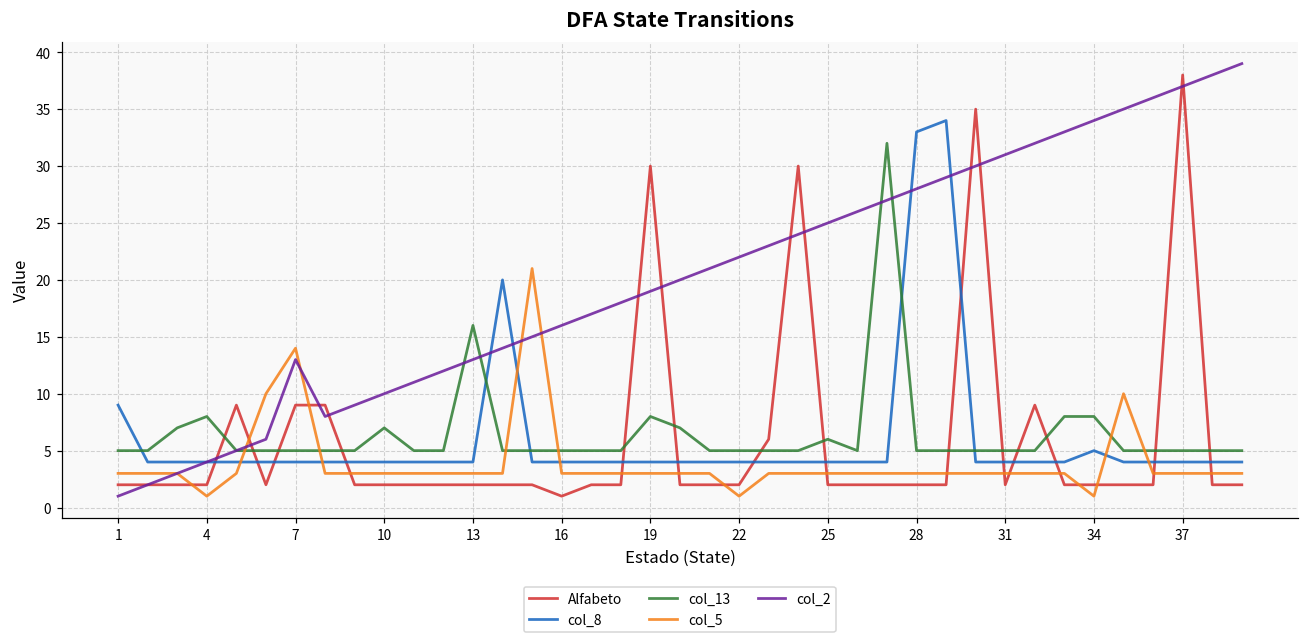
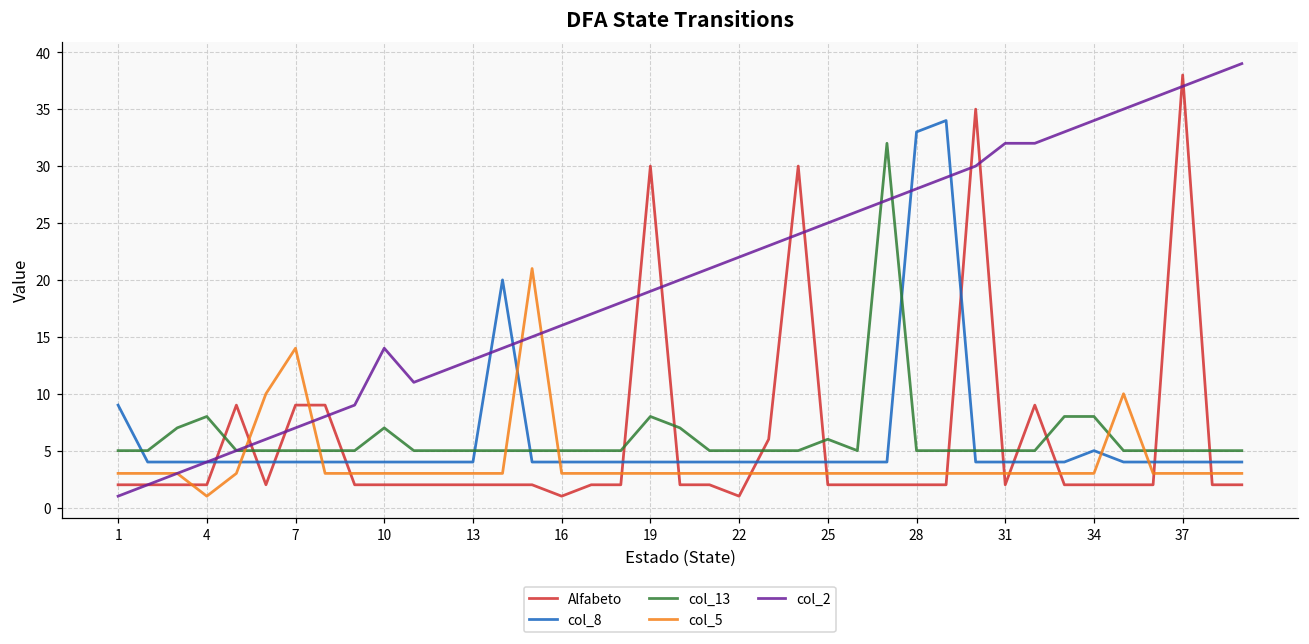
col_2, 7: 13 -> 7
col_2, 10: 10 -> 14
col_13, 13: 16 -> 5
Alfabeto, 22: 2 -> 1
col_5, 22: 1 -> 3
col_2, 31: 31 -> 32
col_5, 34: 1 -> 3
